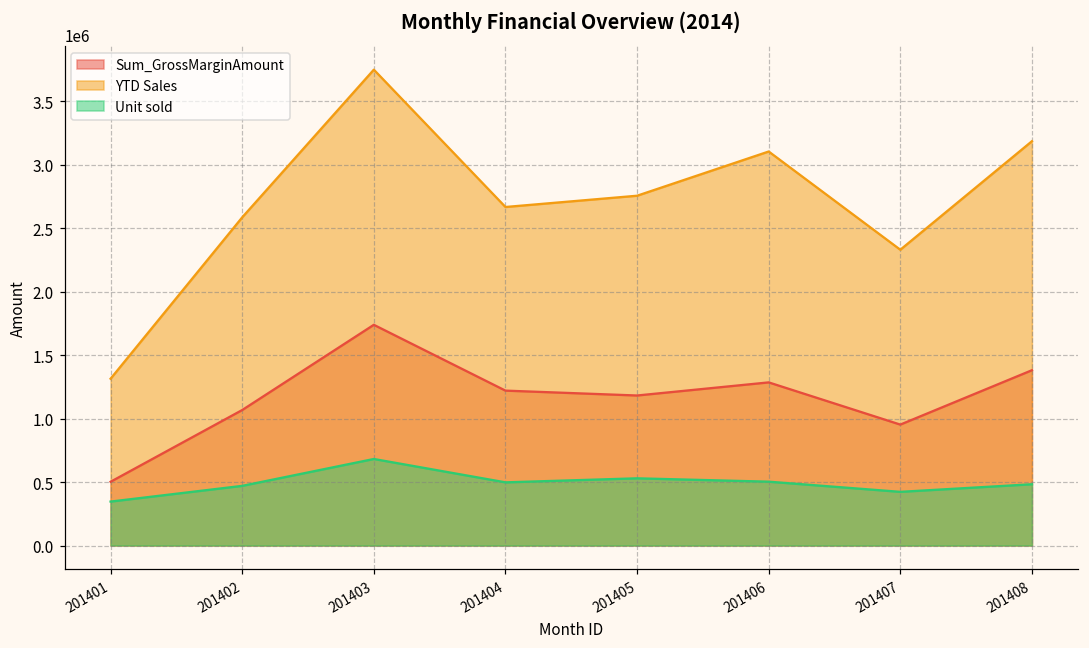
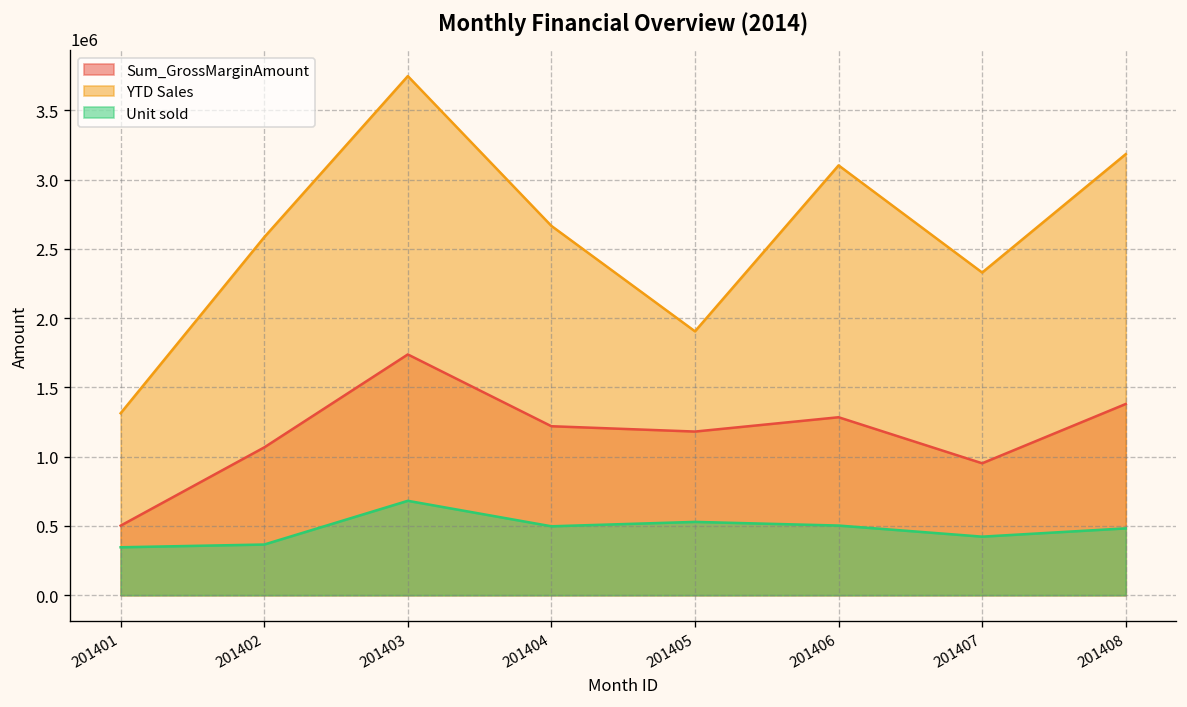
Unit sold, 201402: 470000 -> 370000
YTD Sales, 201405: 2750000 -> 1900000
